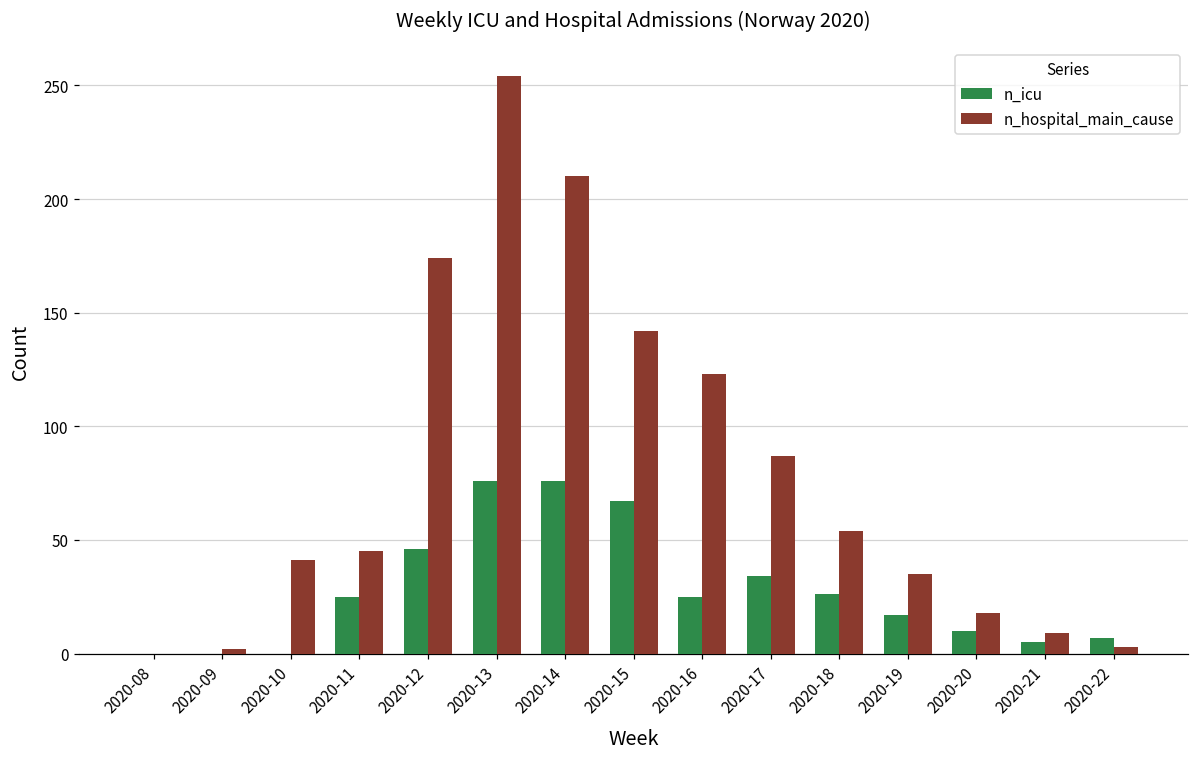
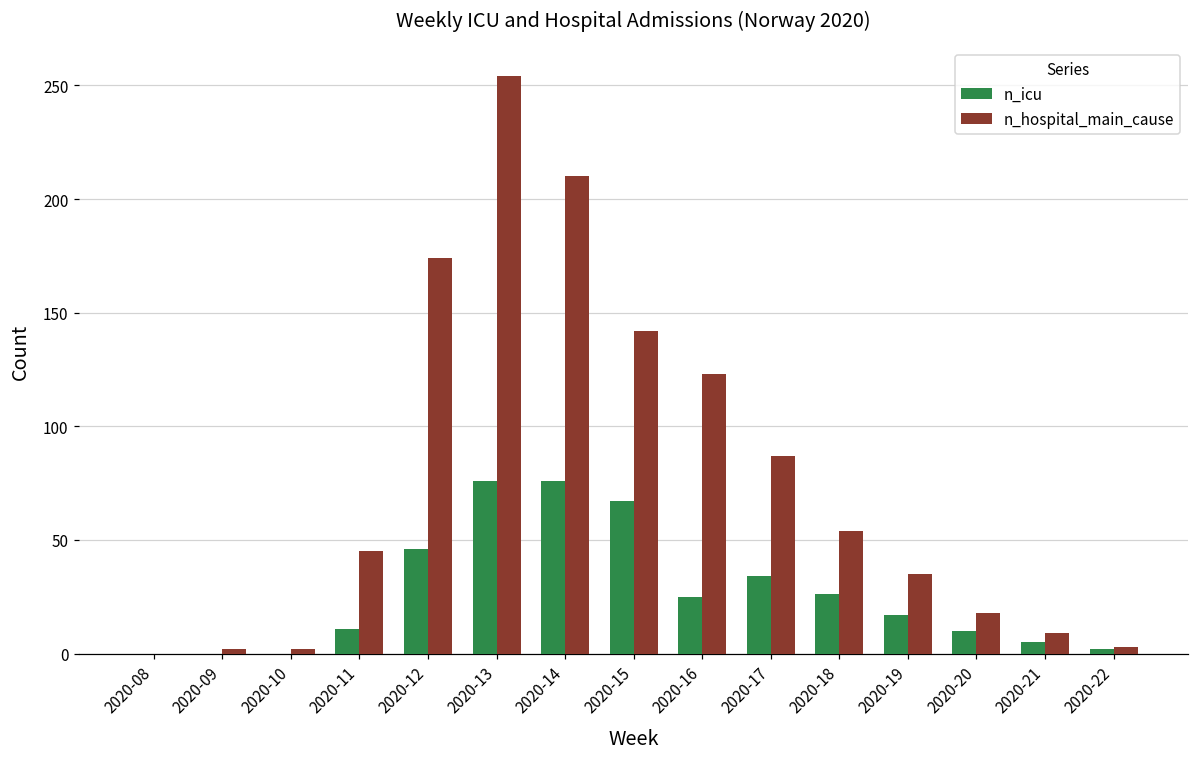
n_hospital_main_cause, 2020-10: 41 -> 2
n_icu, 2020-11: 25 -> 11
n_icu, 2020-22: 7 -> 2
